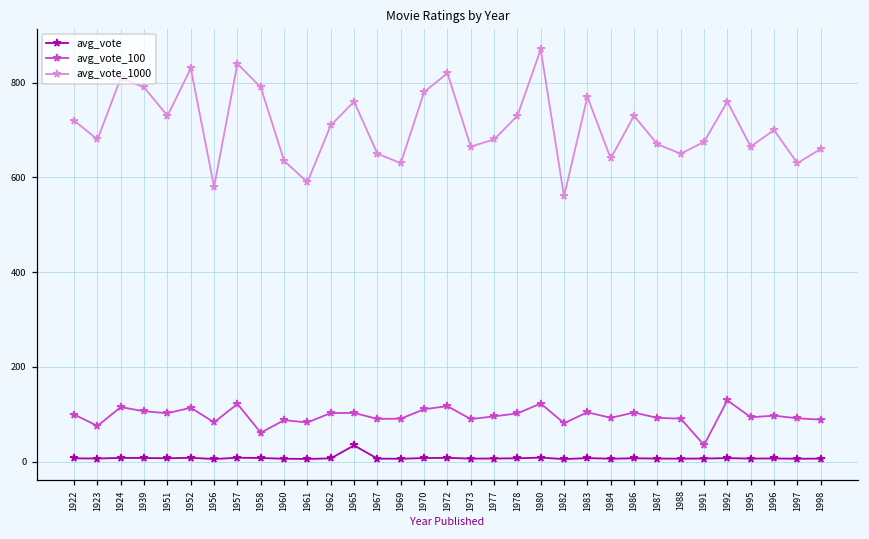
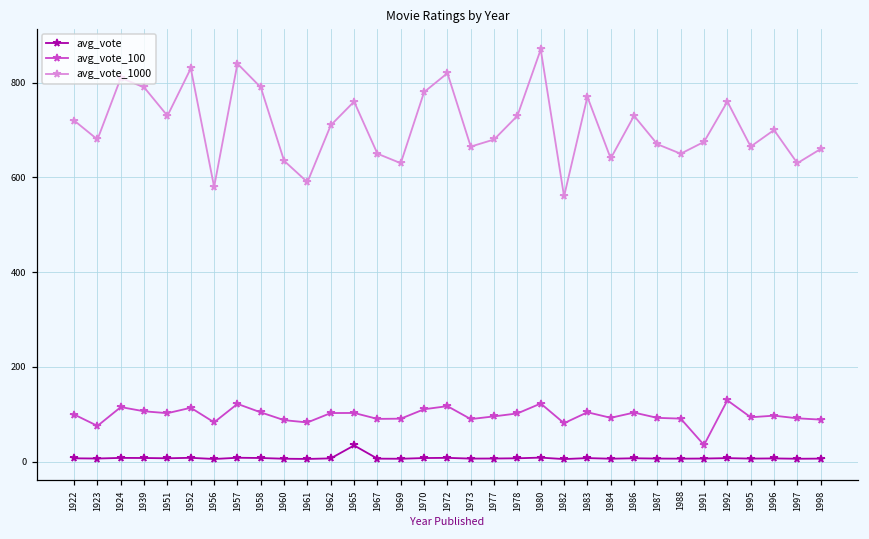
avg_vote_100, 1958: 60 -> 100
